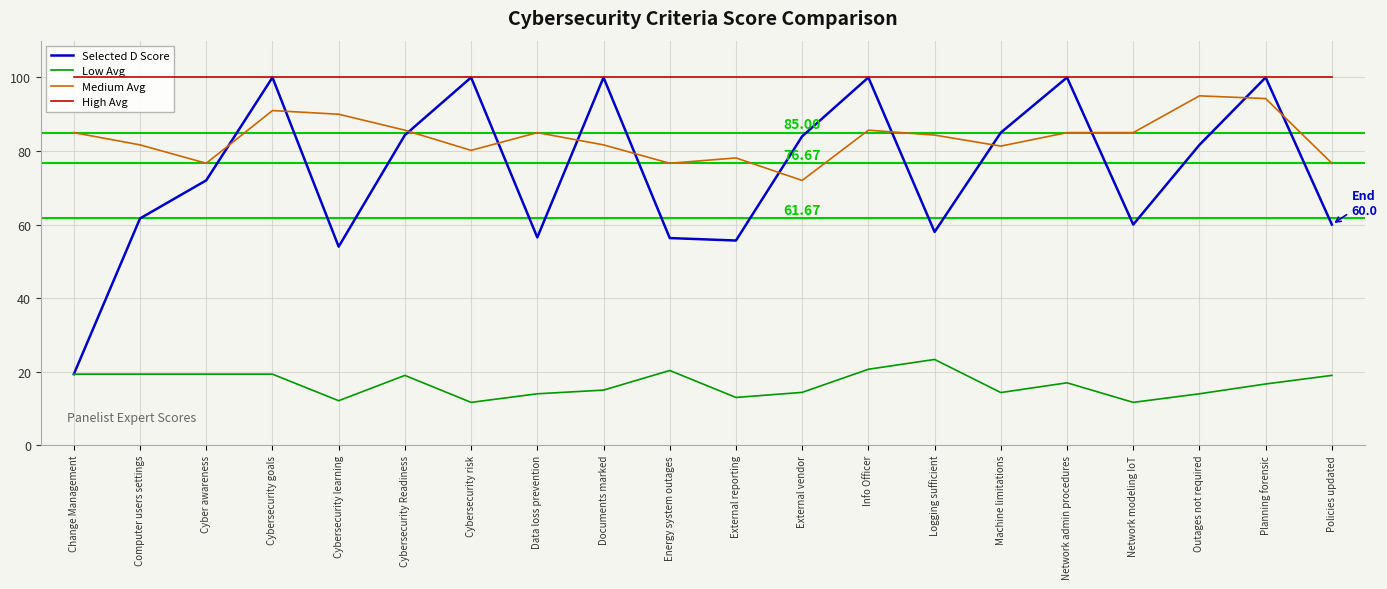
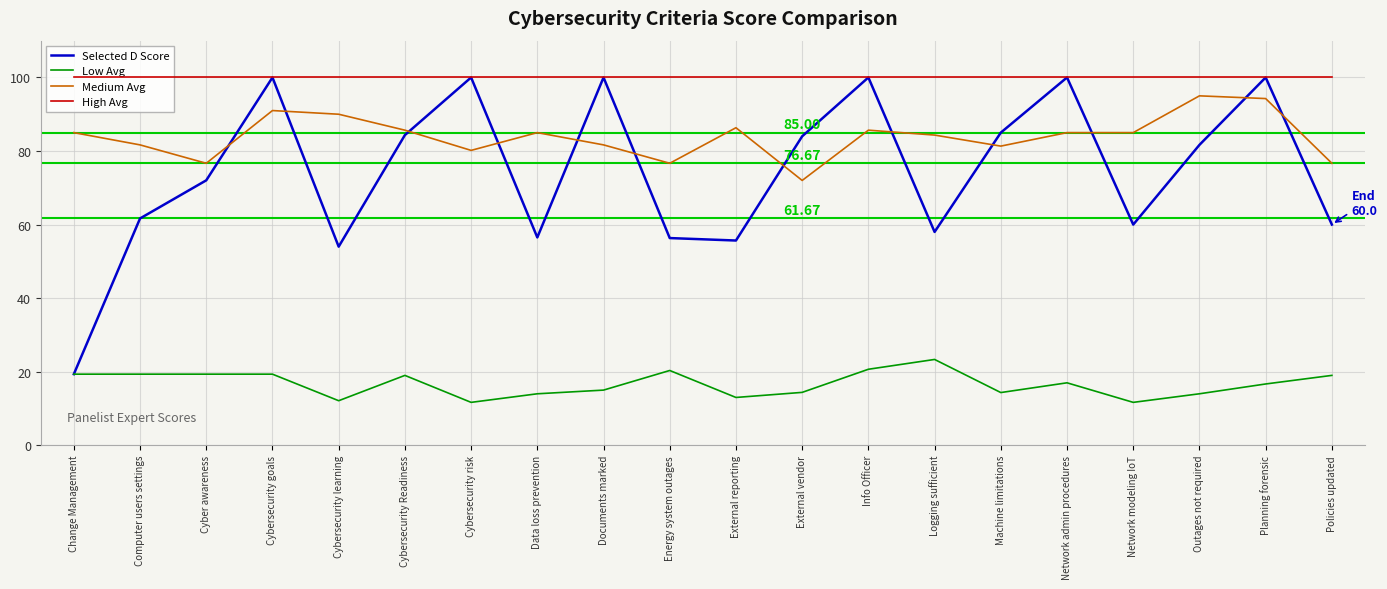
Medium Avg, External reporting: 78 -> 86
